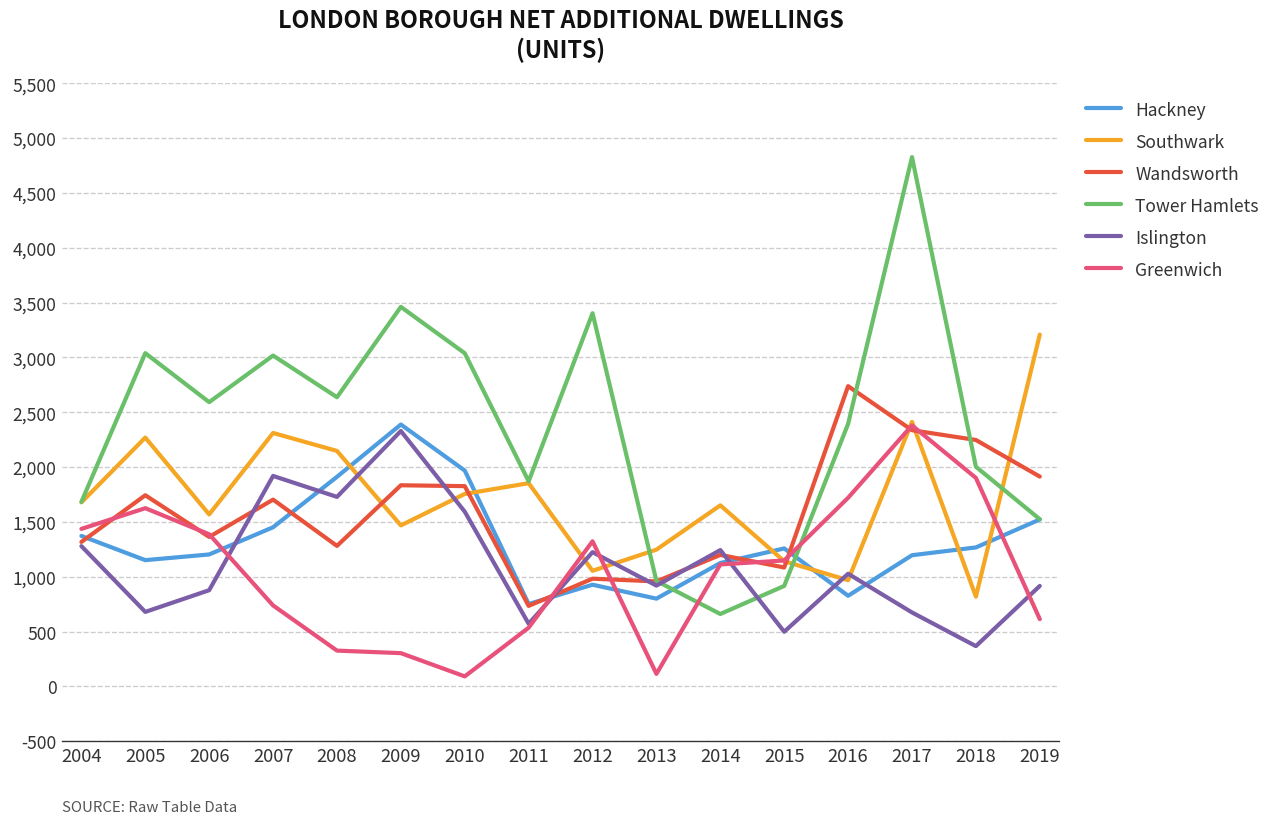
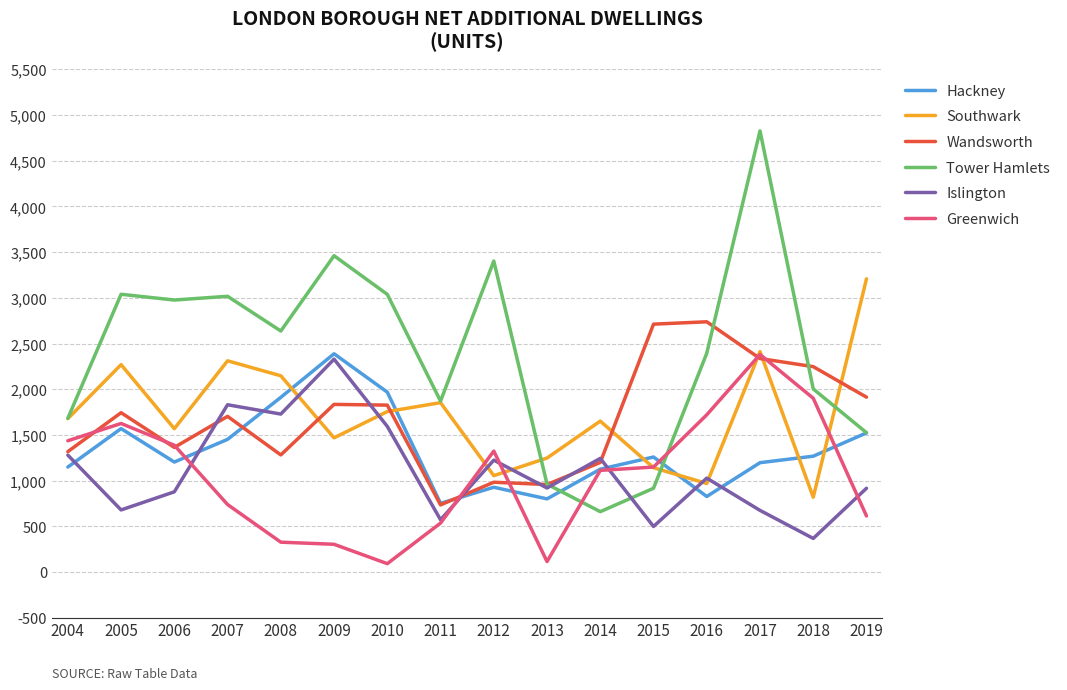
Hackney, 2004: 1,400 -> 1,100
Hackney, 2005: 1,200 -> 1,600
Tower Hamlets, 2006: 2,600 -> 3,000
Islington, 2007: 1,900 -> 1,800
Wandsworth, 2015: 1,100 -> 2,700
